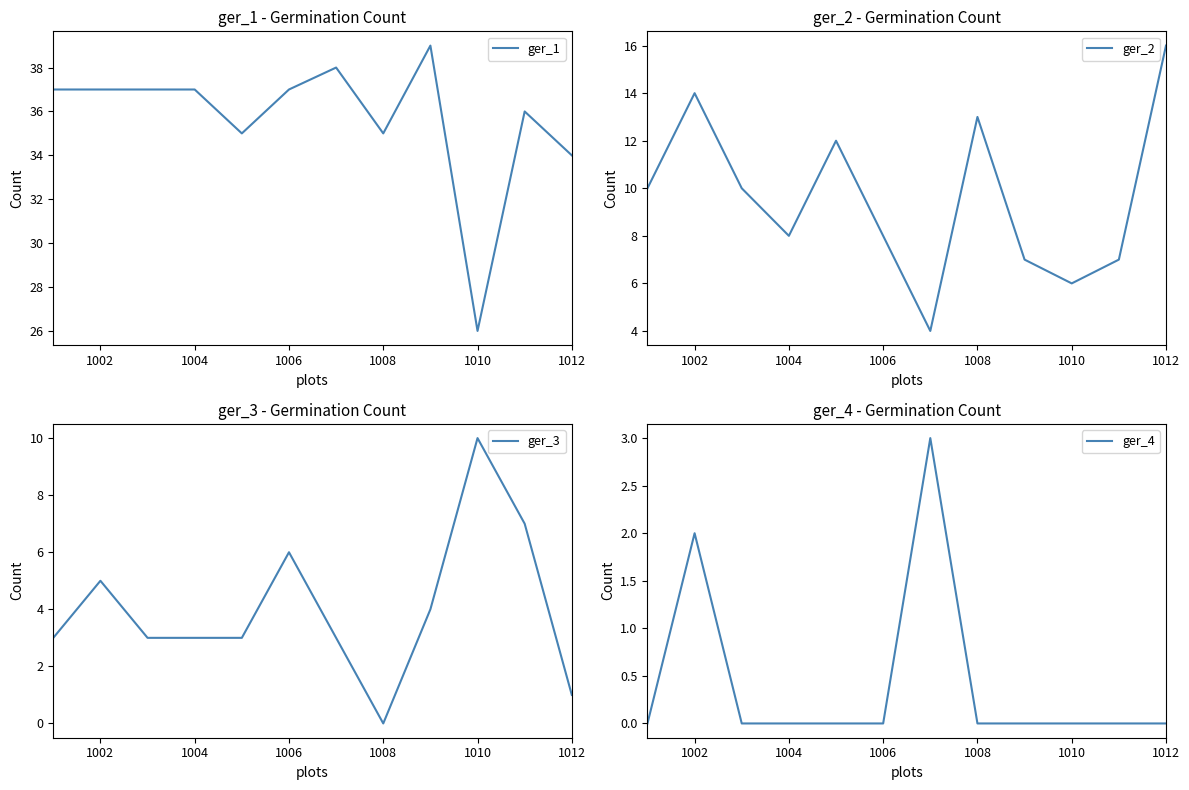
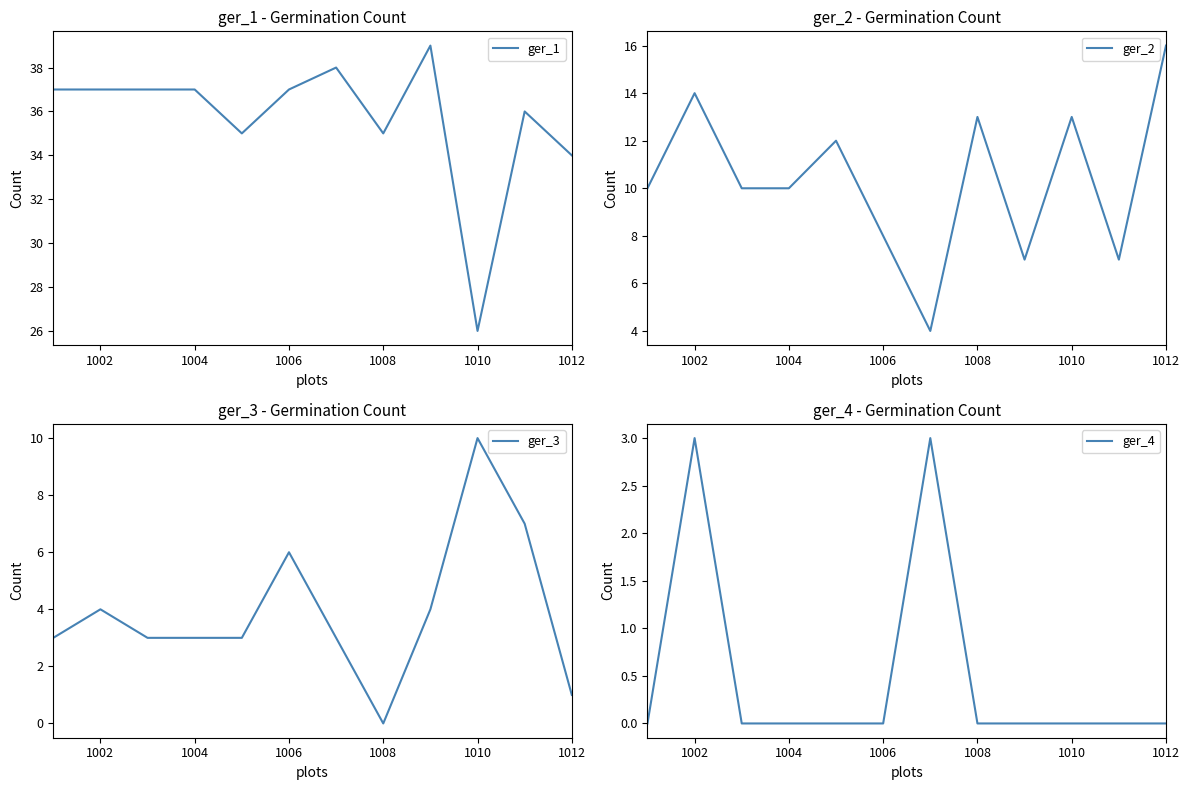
ger_2 - Germination Count, 1004: 8 -> 10
ger_2 - Germination Count, 1010: 6 -> 13
ger_3 - Germination Count, 1002: 5 -> 4
ger_4 - Germination Count, 1002: 2 -> 3
